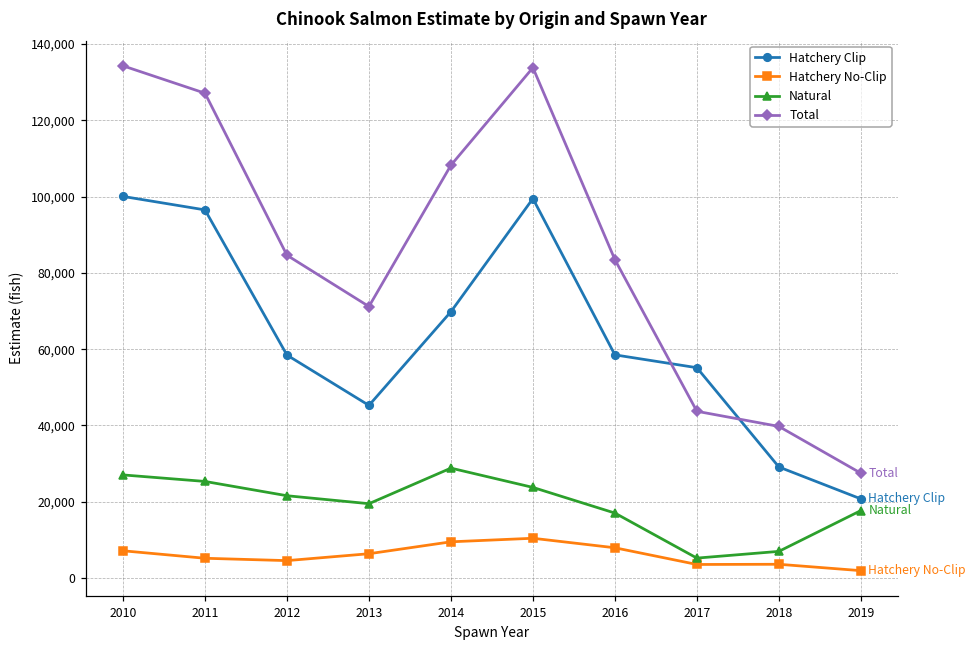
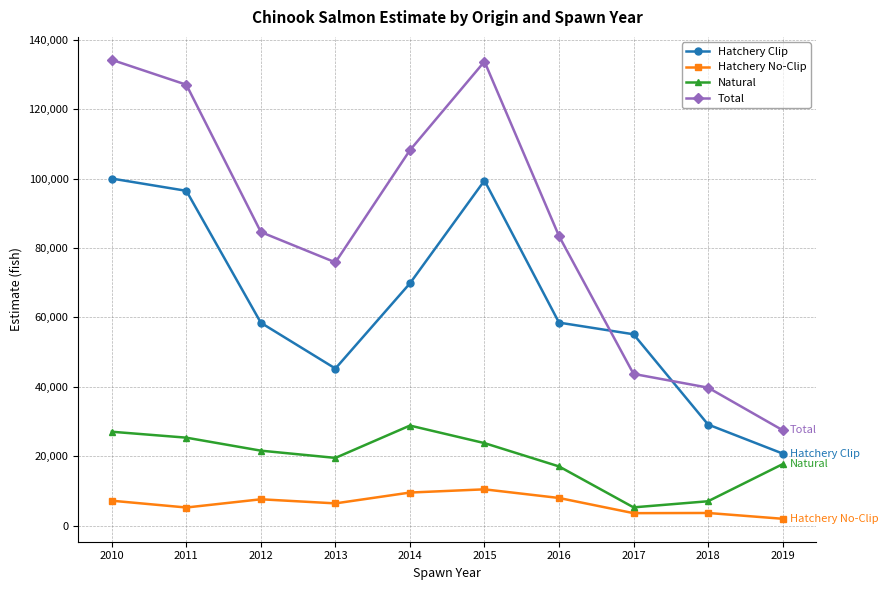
Hatchery No-Clip, 2012: 5,000 -> 8,000
Total, 2013: 71,000 -> 76,000
